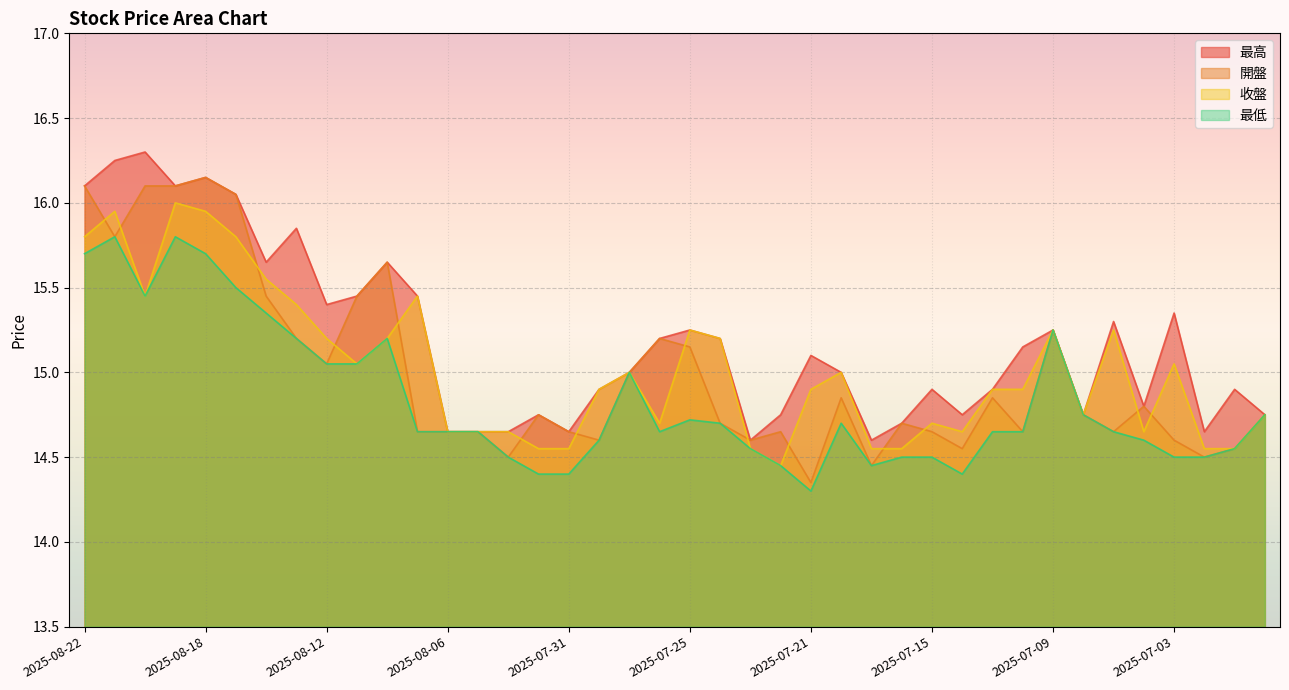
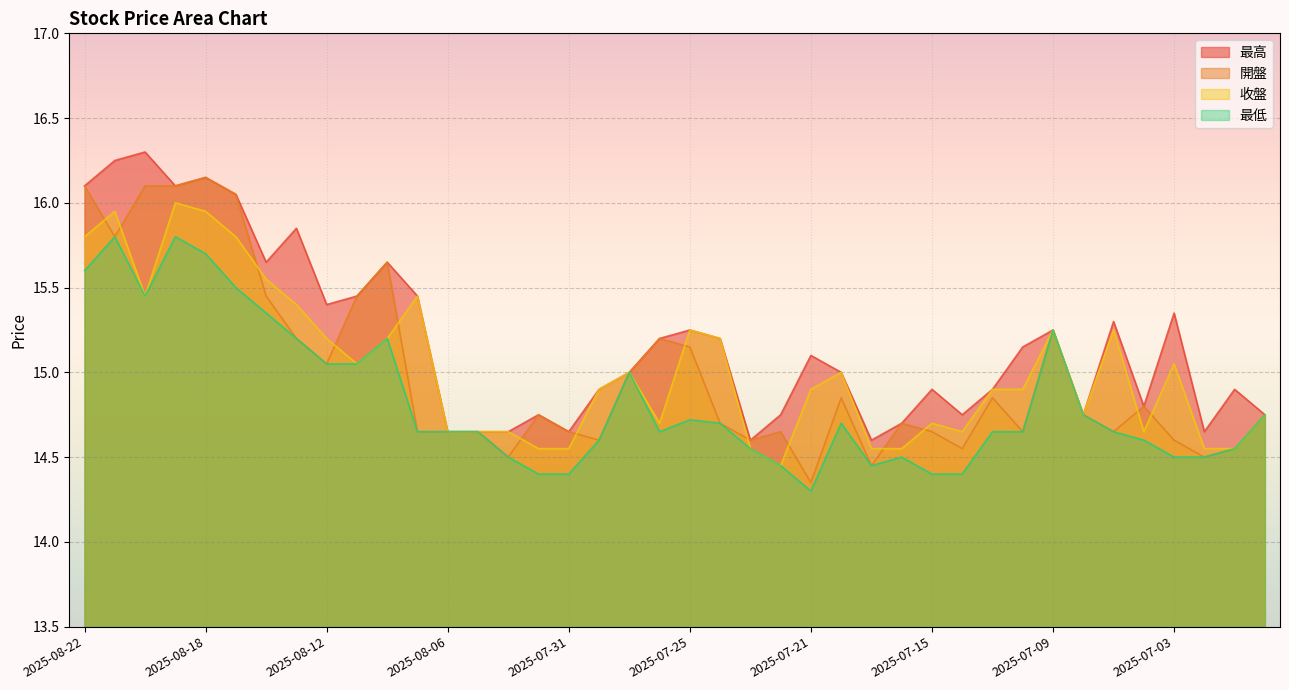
最低, 2025-08-22: 15.7 -> 15.6
最低, 2025-07-15: 14.5 -> 14.4
